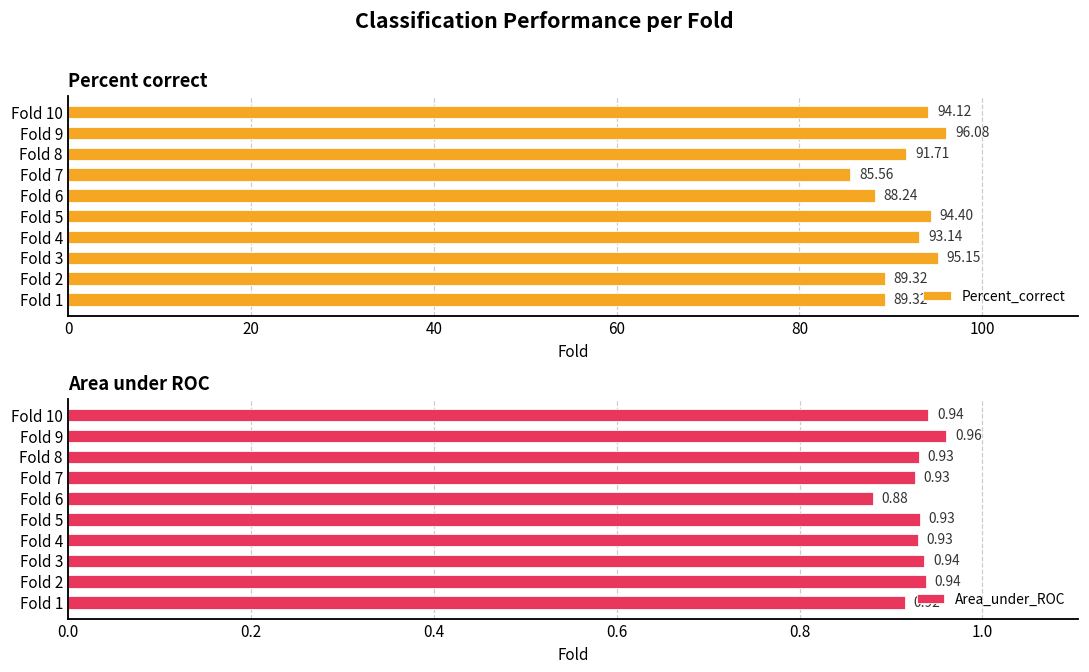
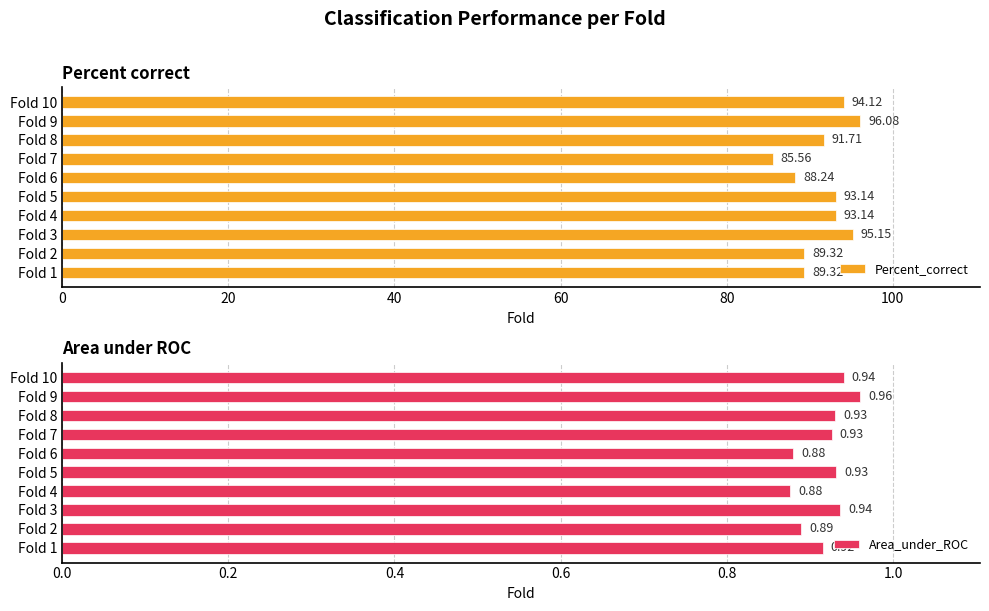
Percent correct, Fold 5: 94.40 -> 93.14
Area under ROC, Fold 4: 0.93 -> 0.88
Area under ROC, Fold 2: 0.94 -> 0.89
